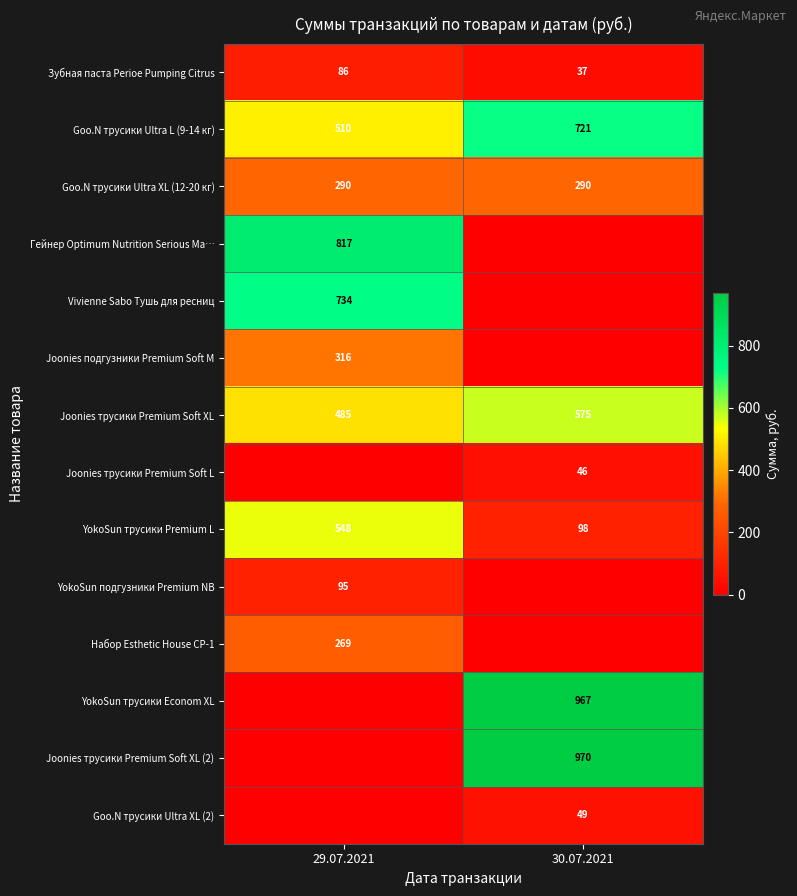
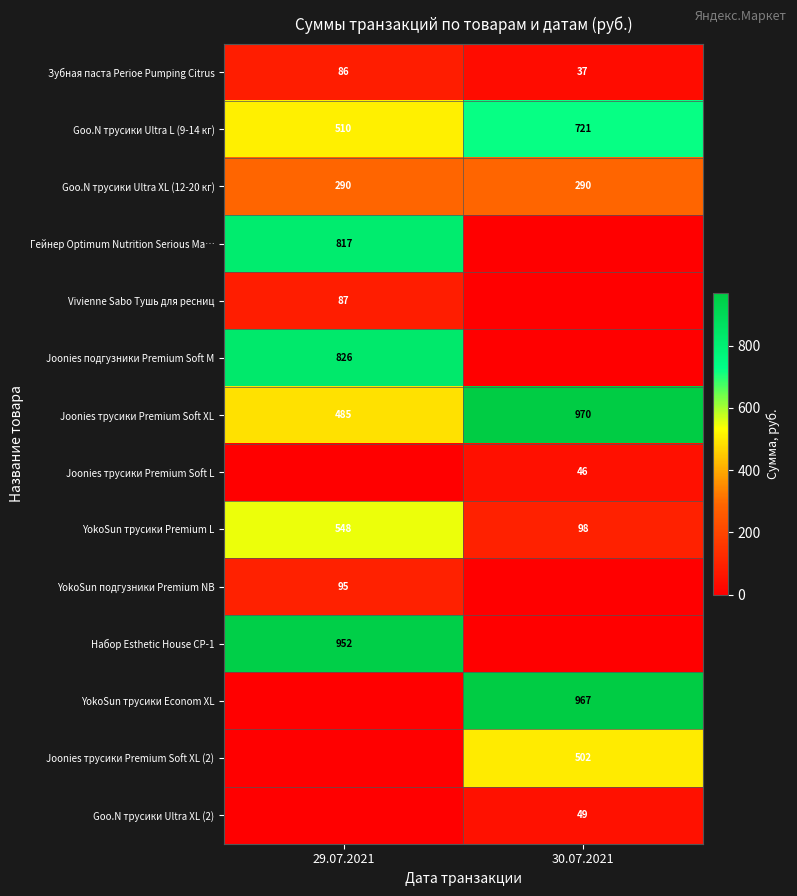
Vivienne Sabo Тушь для ресниц, 29.07.2021: 734 -> 87
Joonies подгузники Premium Soft M, 29.07.2021: 316 -> 826
Joonies трусики Premium Soft XL, 30.07.2021: 575 -> 970
Набор Esthetic House CP-1, 29.07.2021: 269 -> 952
Joonies трусики Premium Soft XL (2), 30.07.2021: 970 -> 502
